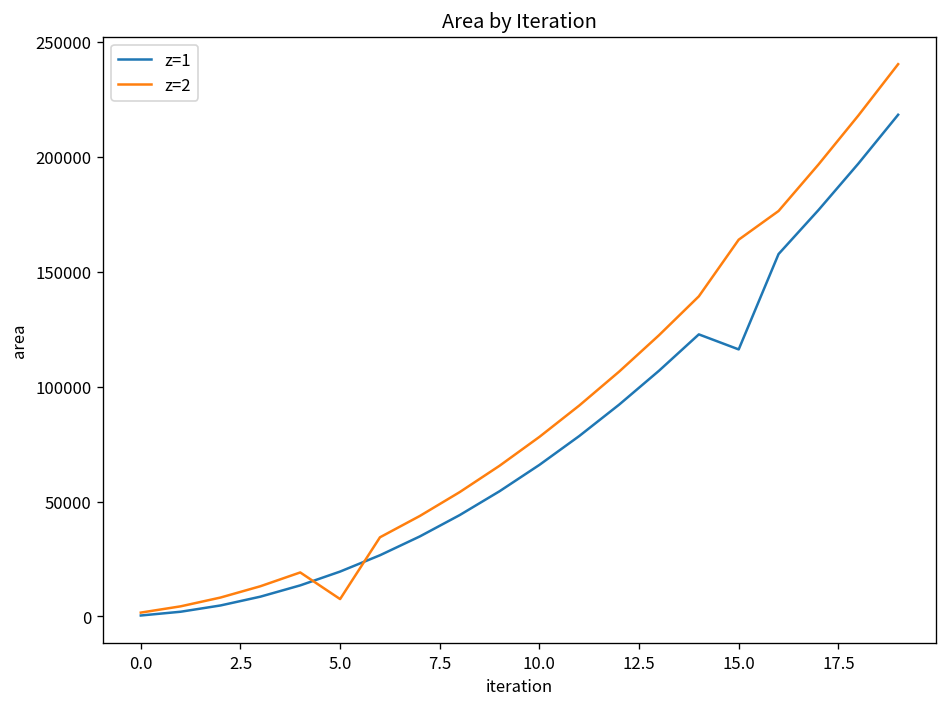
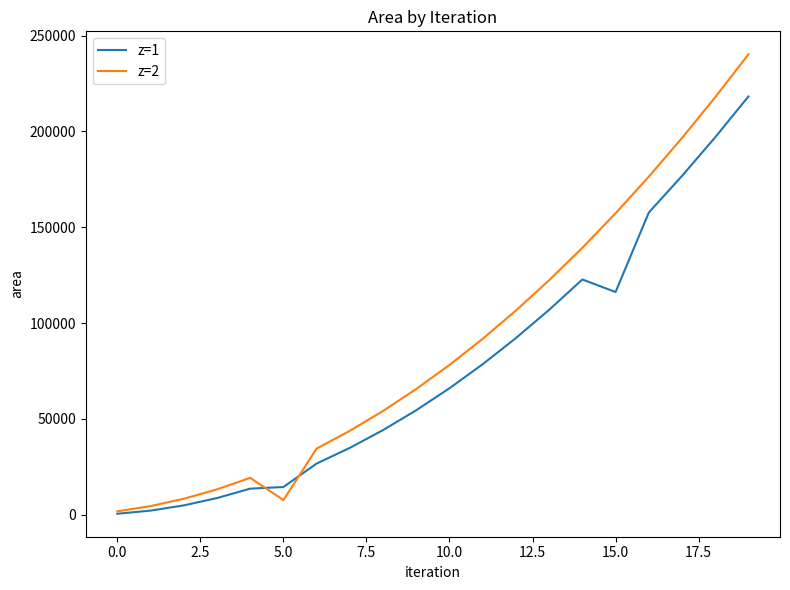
z=1, 5.0: 20000 -> 14000
z=2, 15.0: 164000 -> 157000
